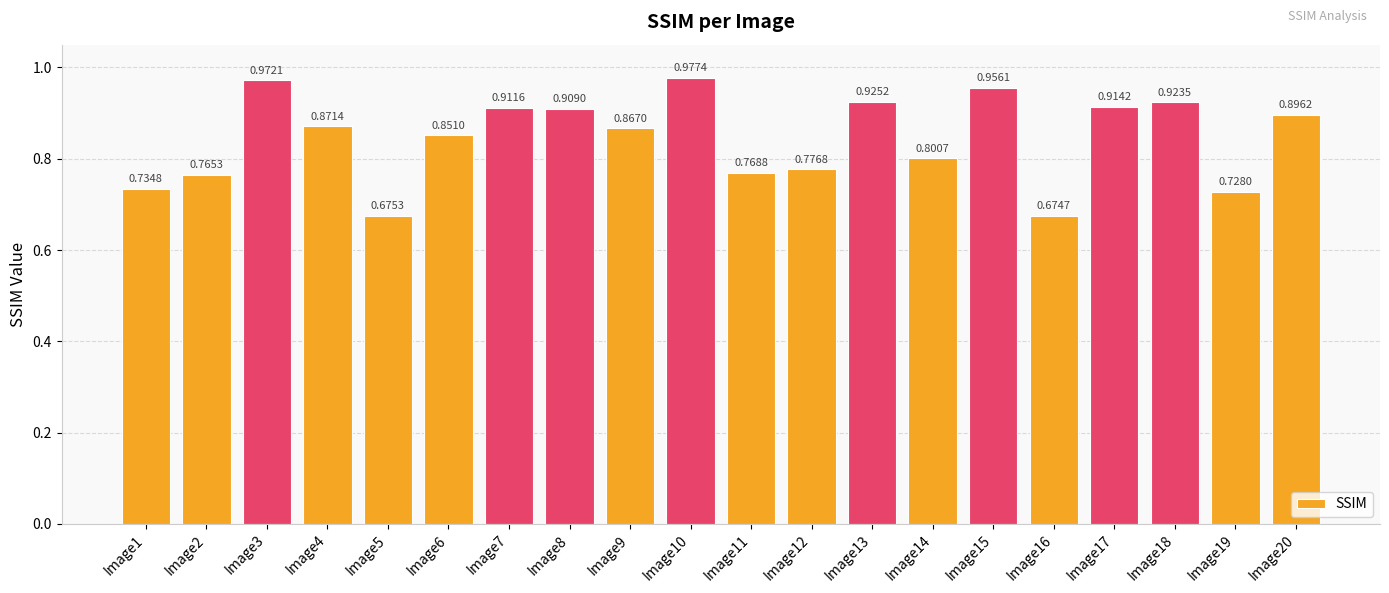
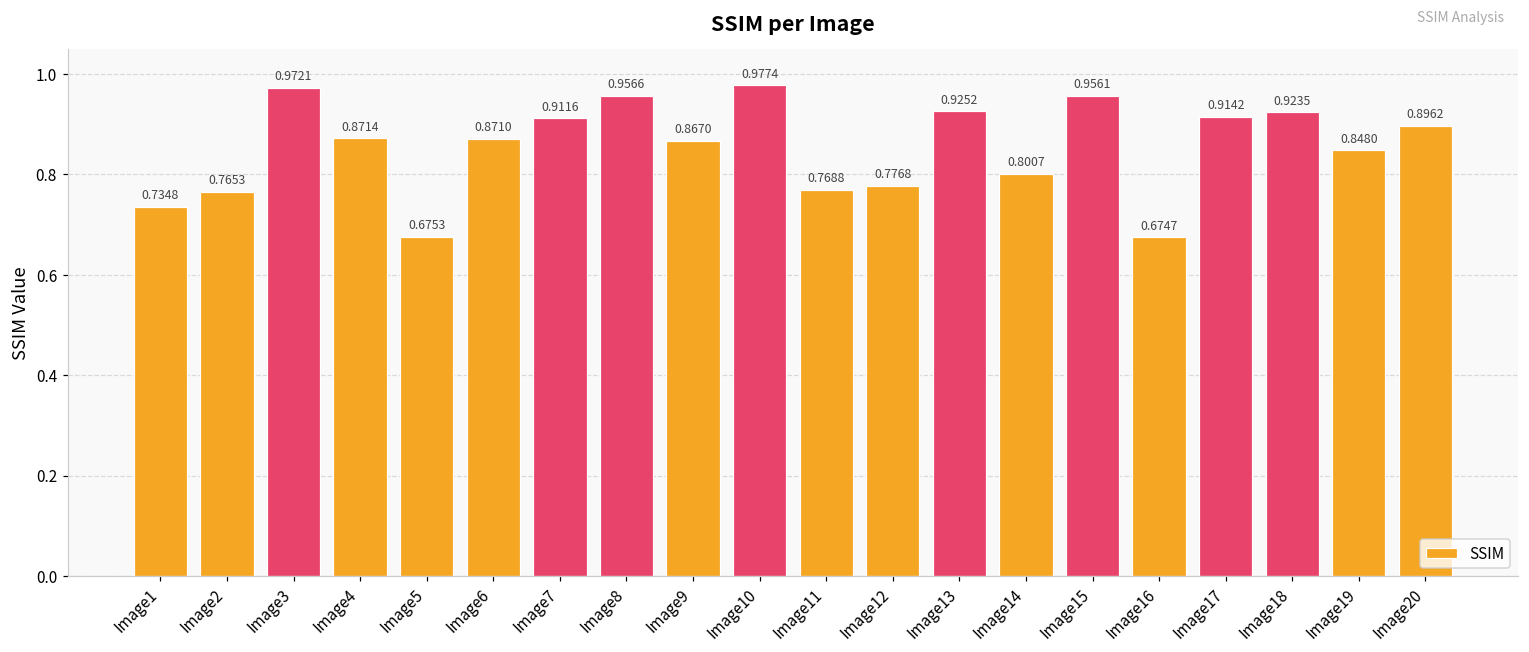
Image6: 0.8510 -> 0.8710
Image8: 0.9090 -> 0.9566
Image19: 0.7280 -> 0.8480
